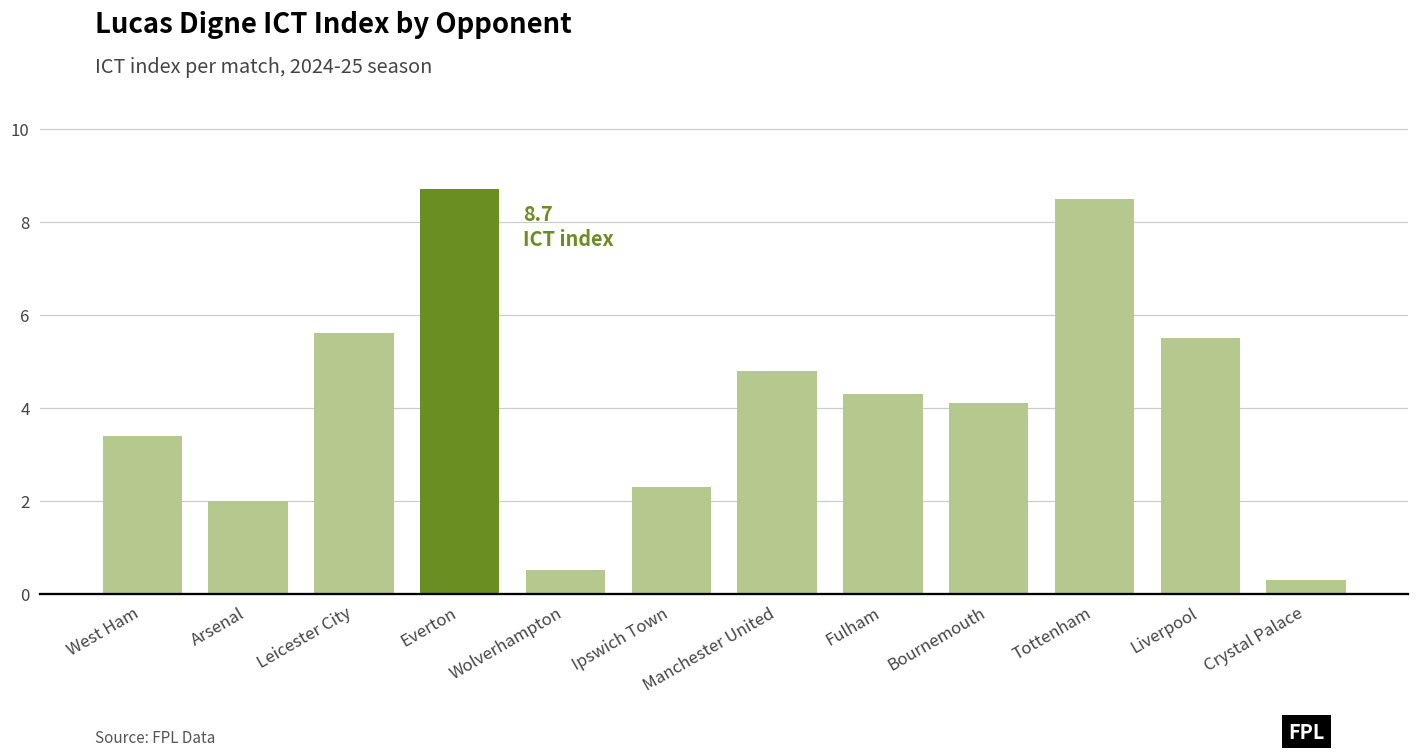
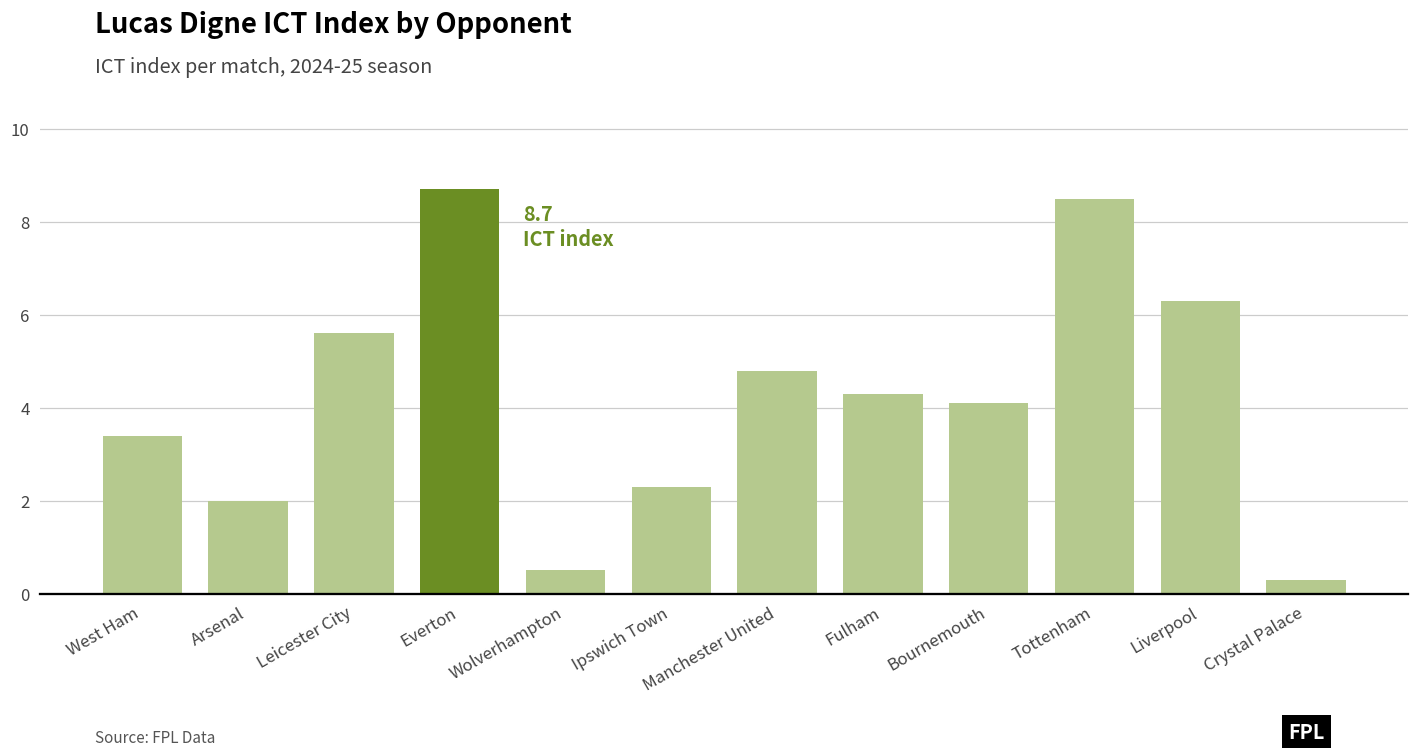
Liverpool: 5.5 -> 6.3
